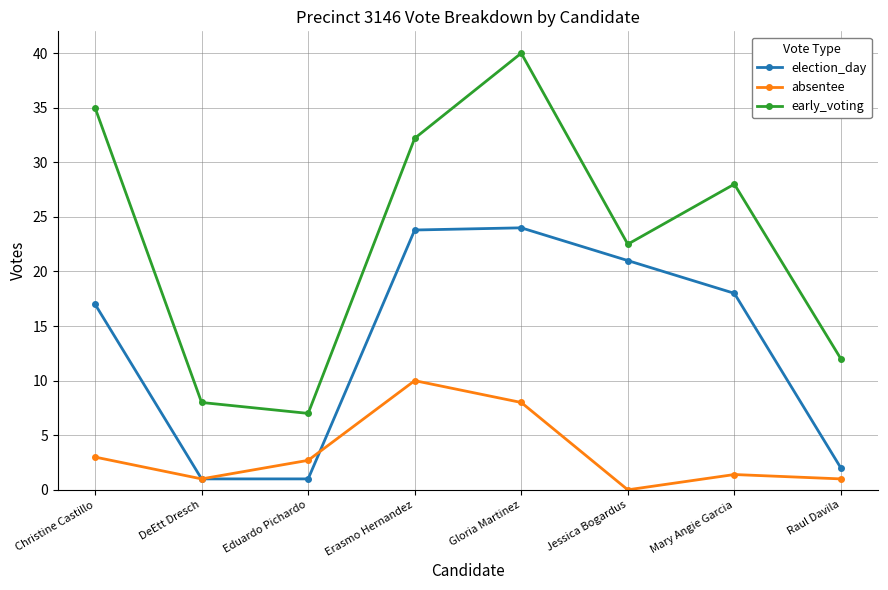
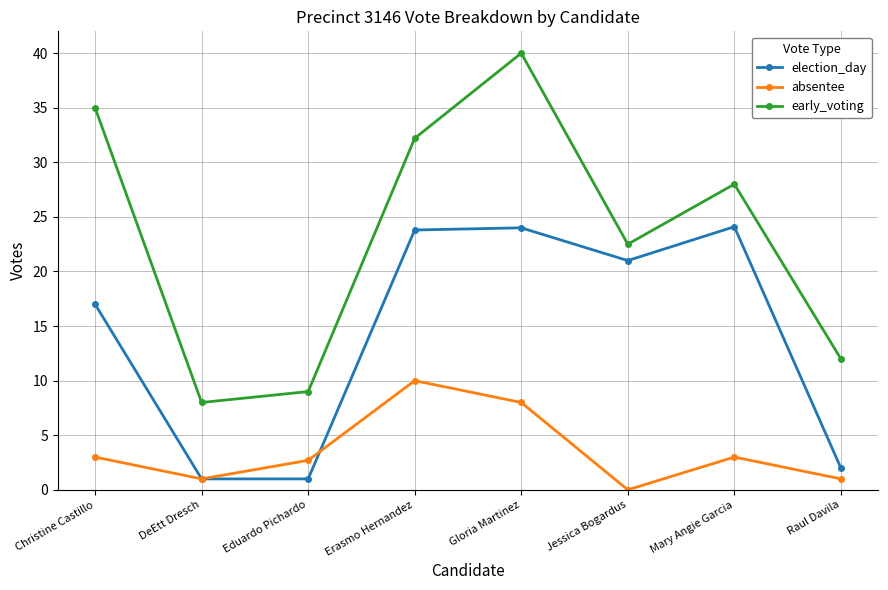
early_voting, Eduardo Pichardo: 7 -> 9
election_day, Mary Angie Garcia: 18.0 -> 24.1
absentee, Mary Angie Garcia: 1.4 -> 3.0
